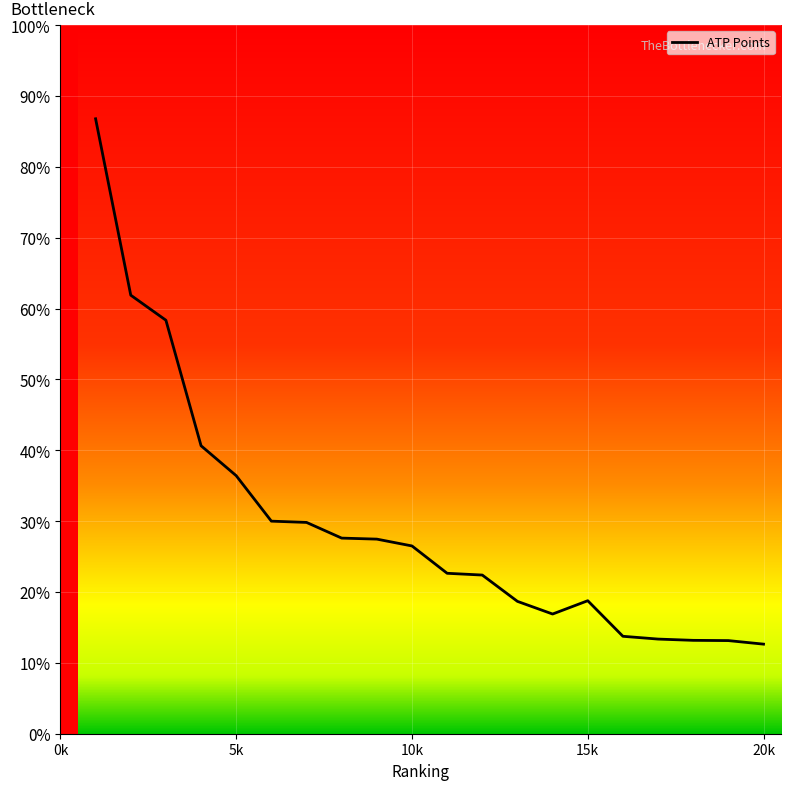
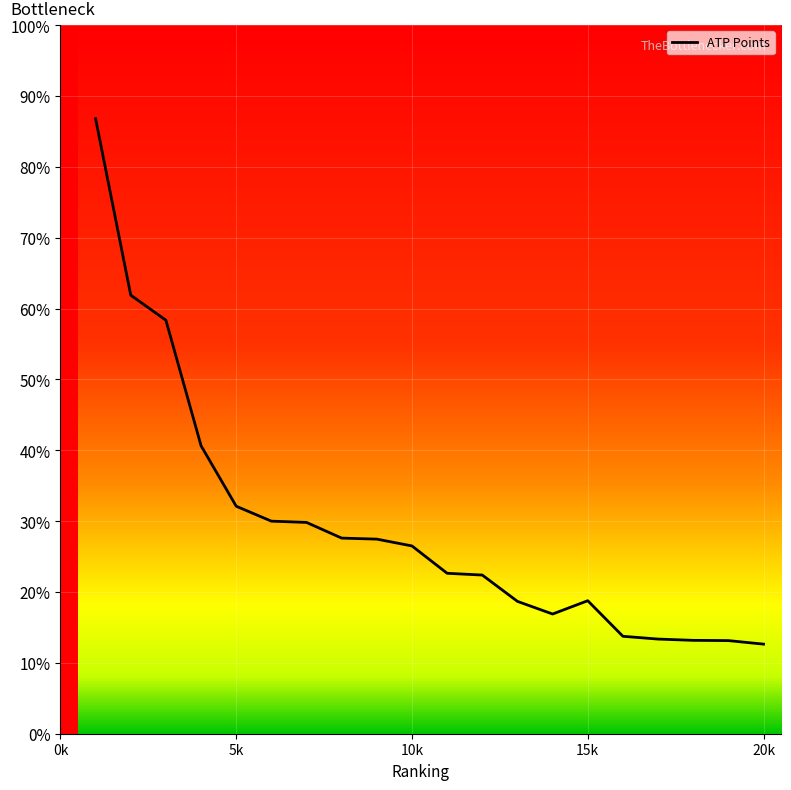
5k: 36% -> 32%
